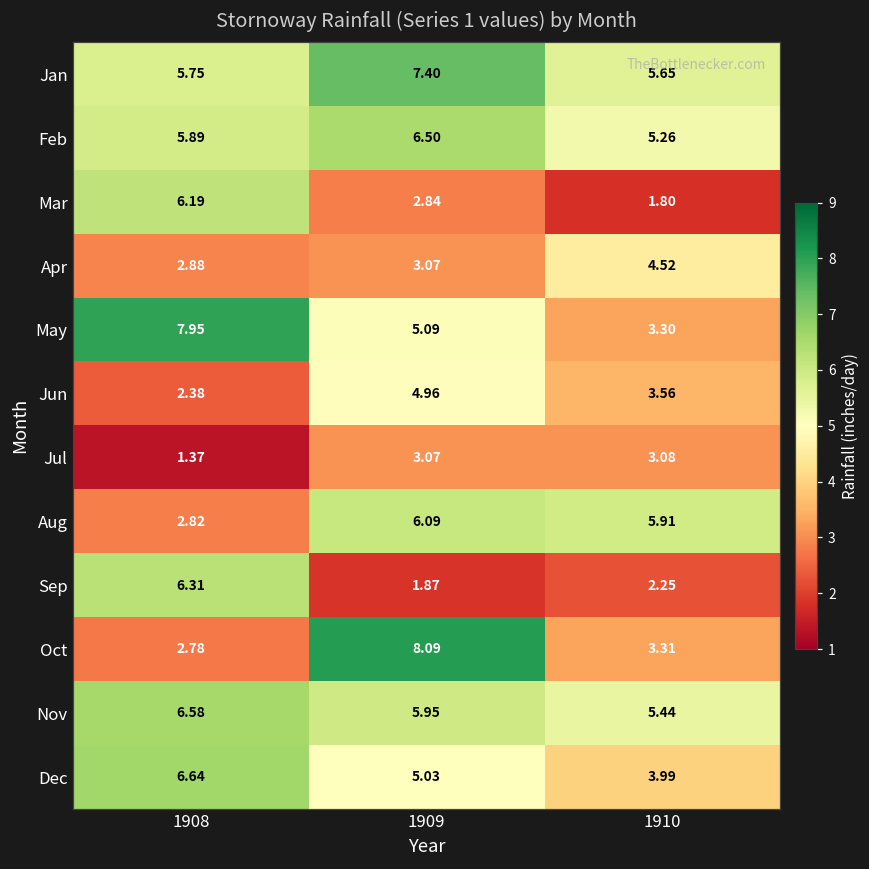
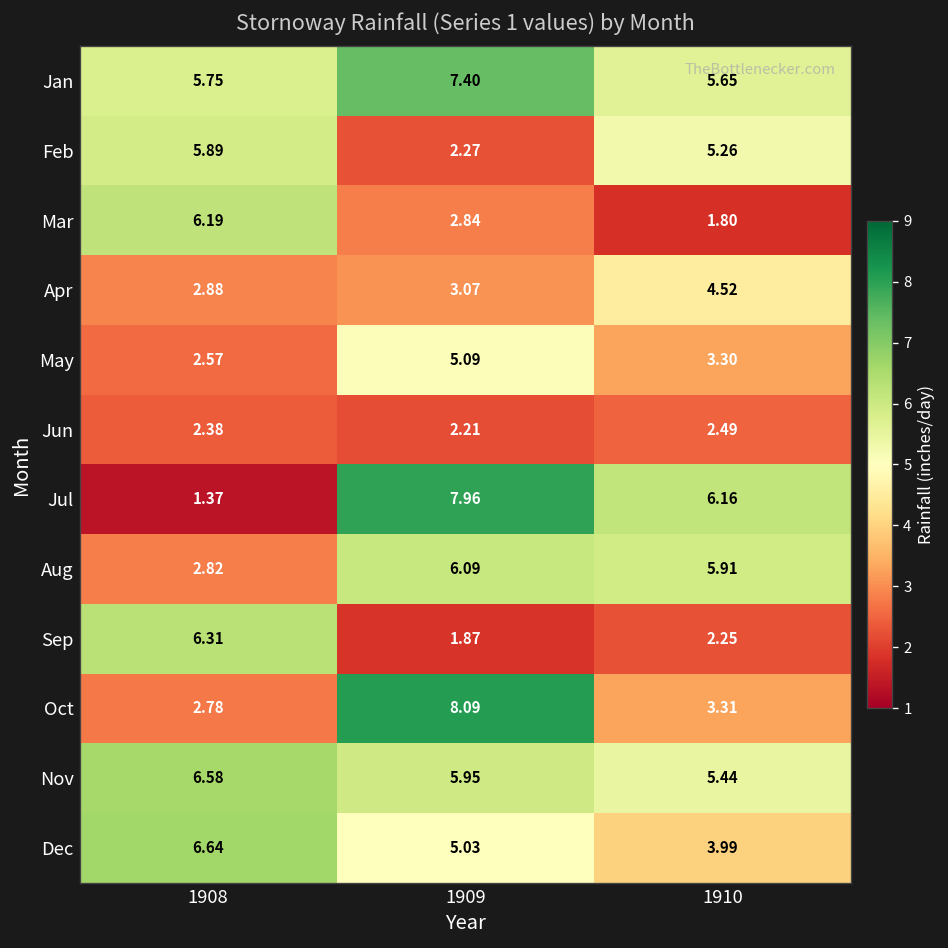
Feb, 1909: 6.50 -> 2.27
May, 1908: 7.95 -> 2.57
Jun, 1909: 4.96 -> 2.21
Jun, 1910: 3.56 -> 2.49
Jul, 1909: 3.07 -> 7.96
Jul, 1910: 3.08 -> 6.16
